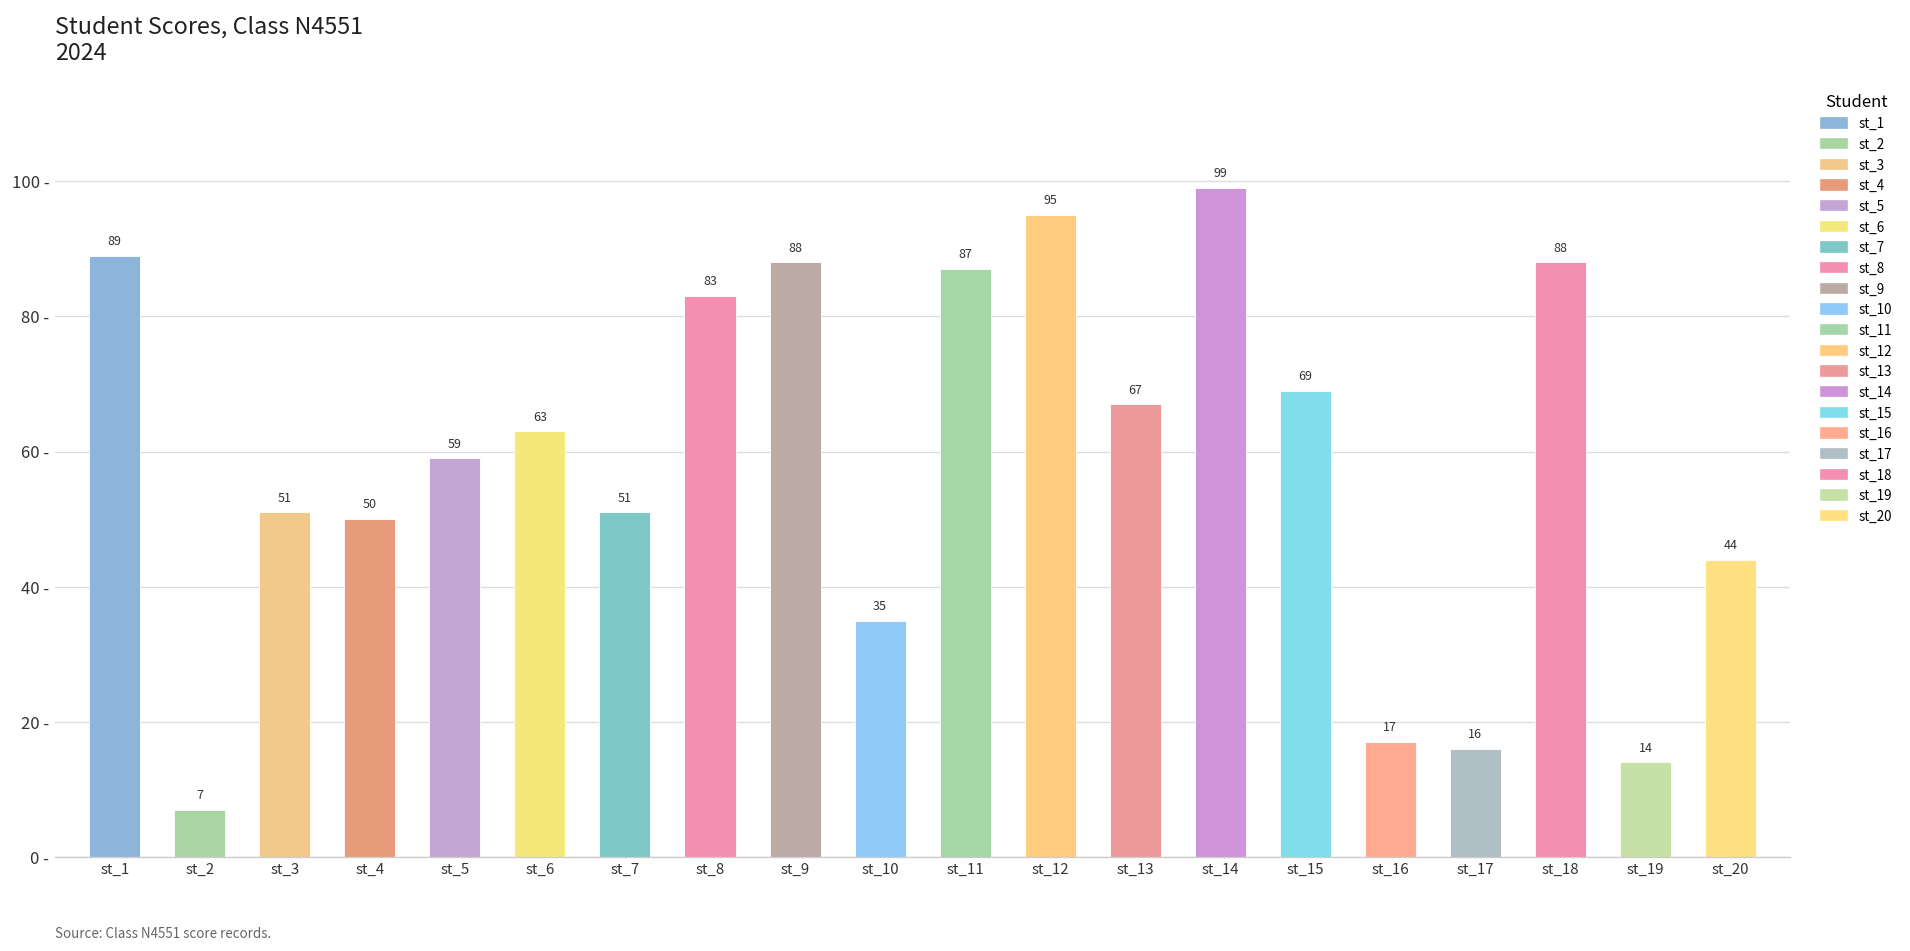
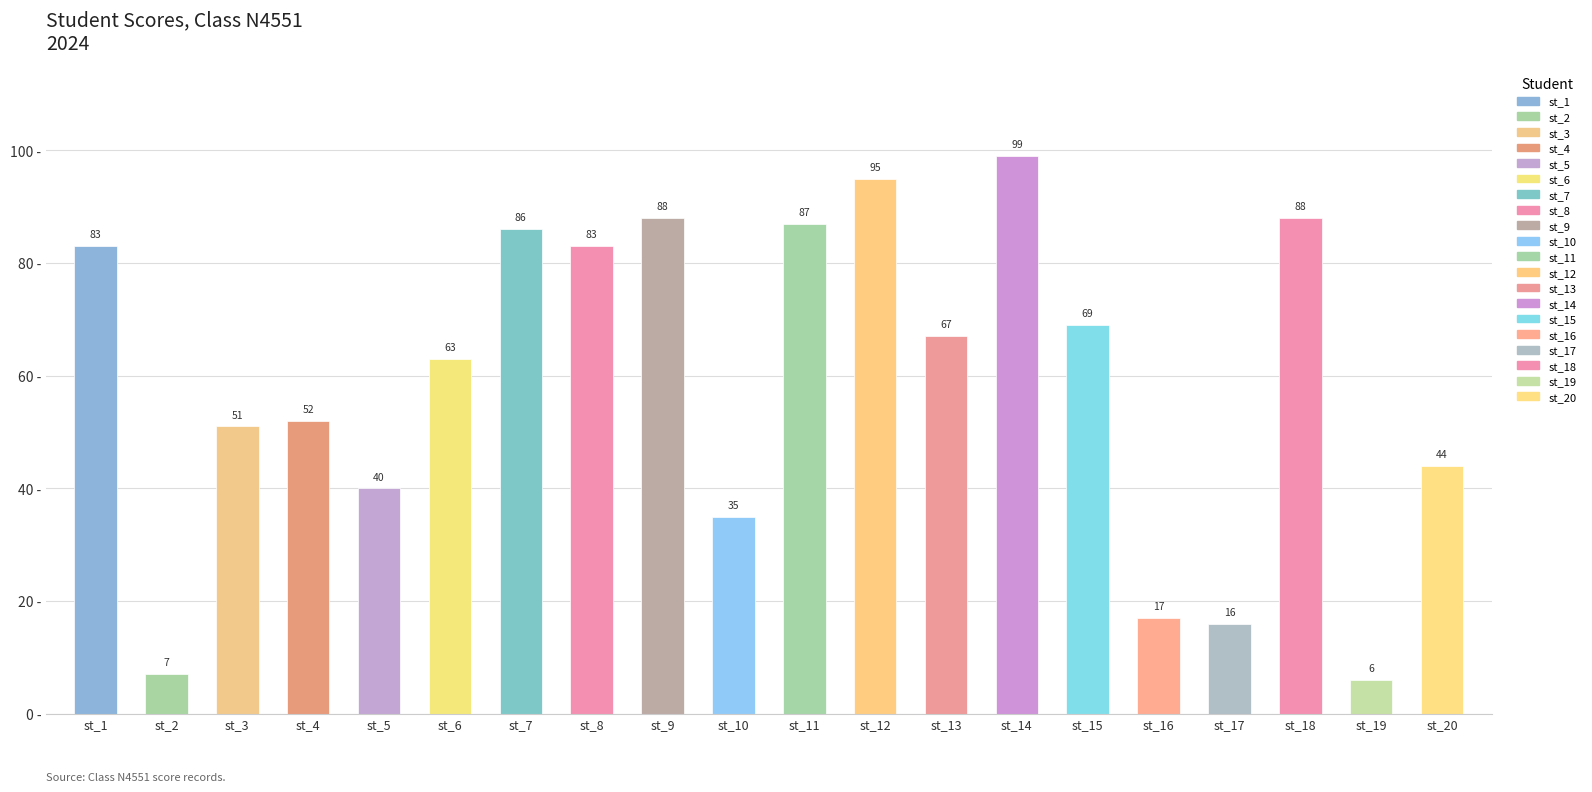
st_1: 89 -> 83
st_4: 50 -> 52
st_5: 59 -> 40
st_7: 51 -> 86
st_19: 14 -> 6
